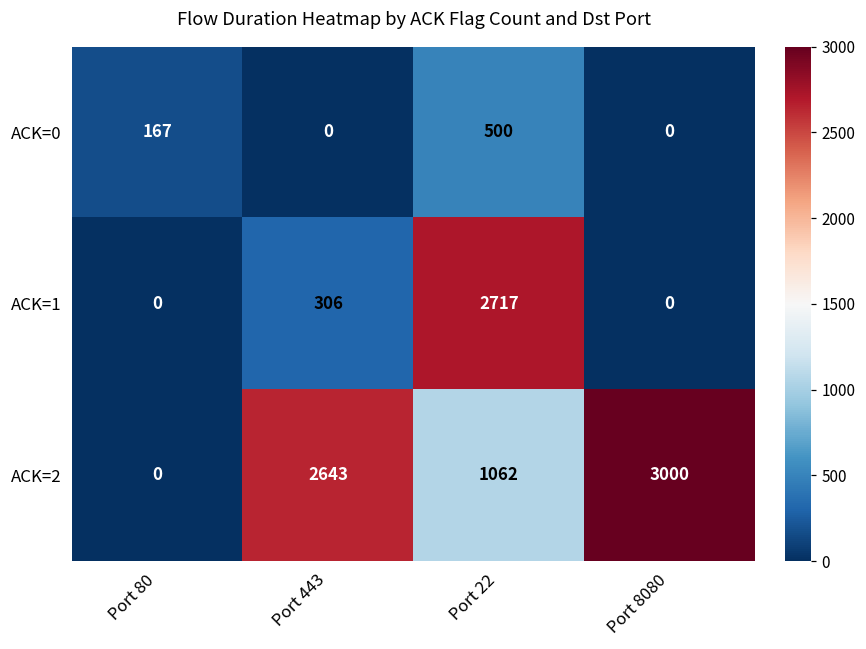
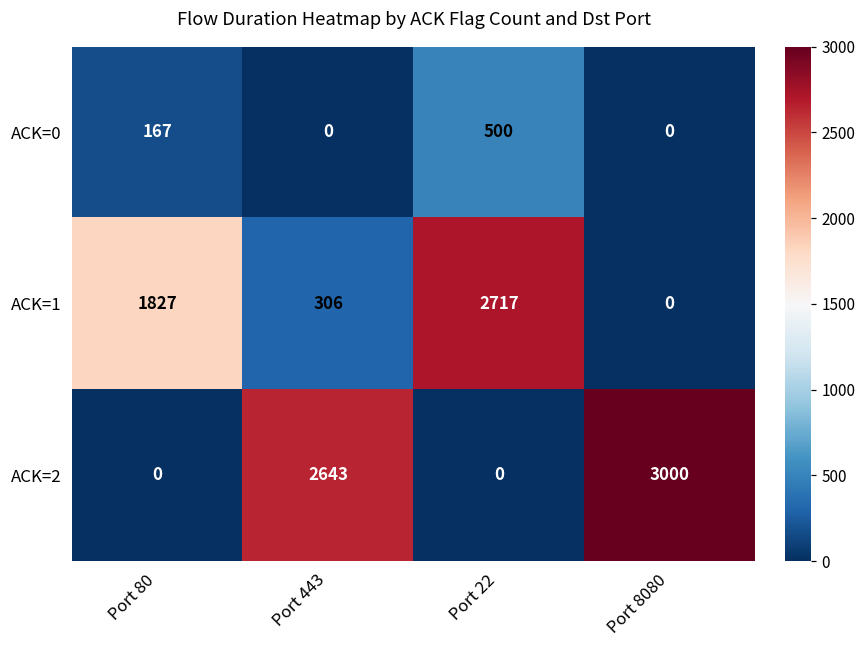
ACK=1, Port 80: 0 -> 1827
ACK=2, Port 22: 1062 -> 0
